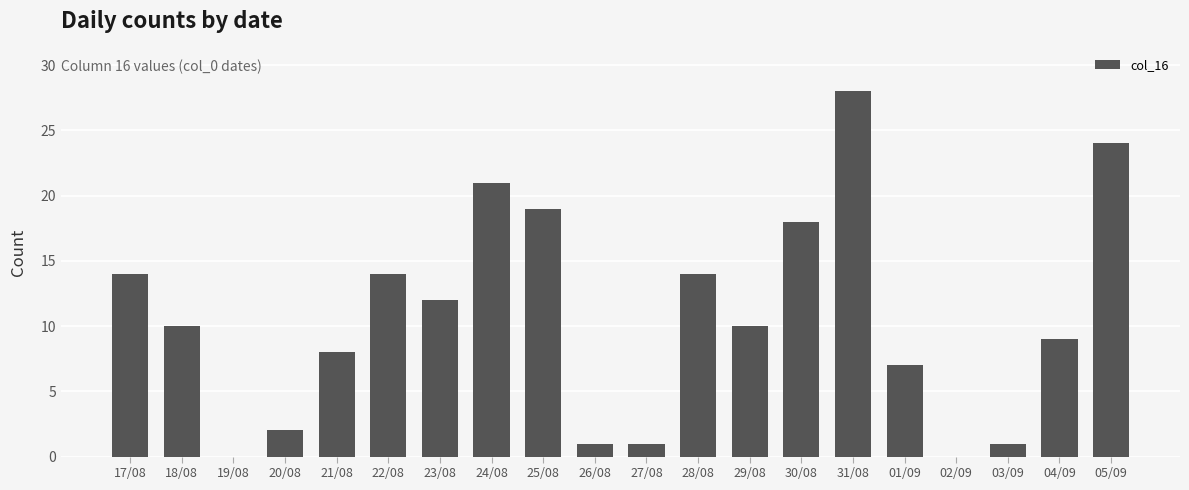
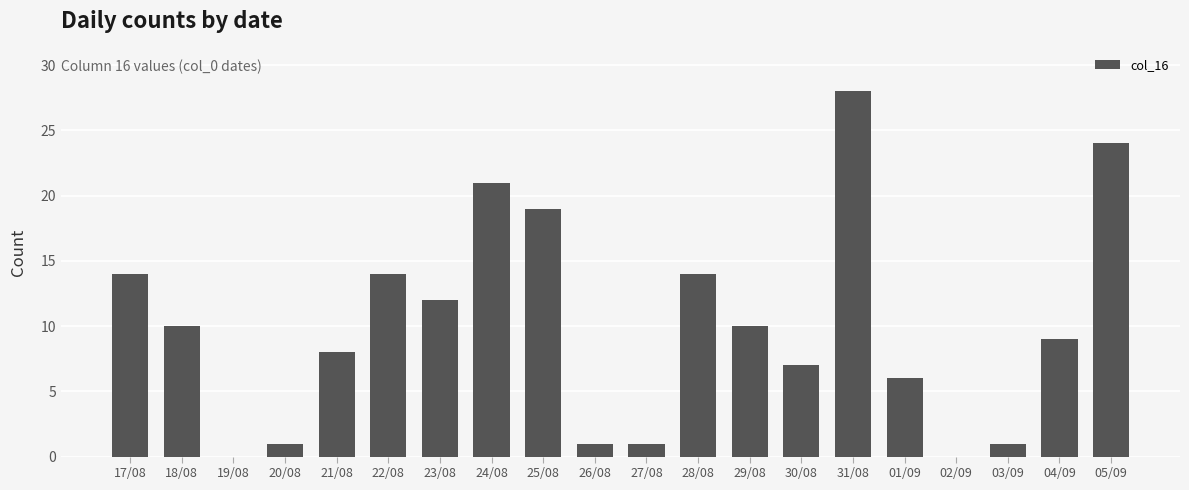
20/08: 2 -> 1
30/08: 18 -> 7
01/09: 7 -> 6
